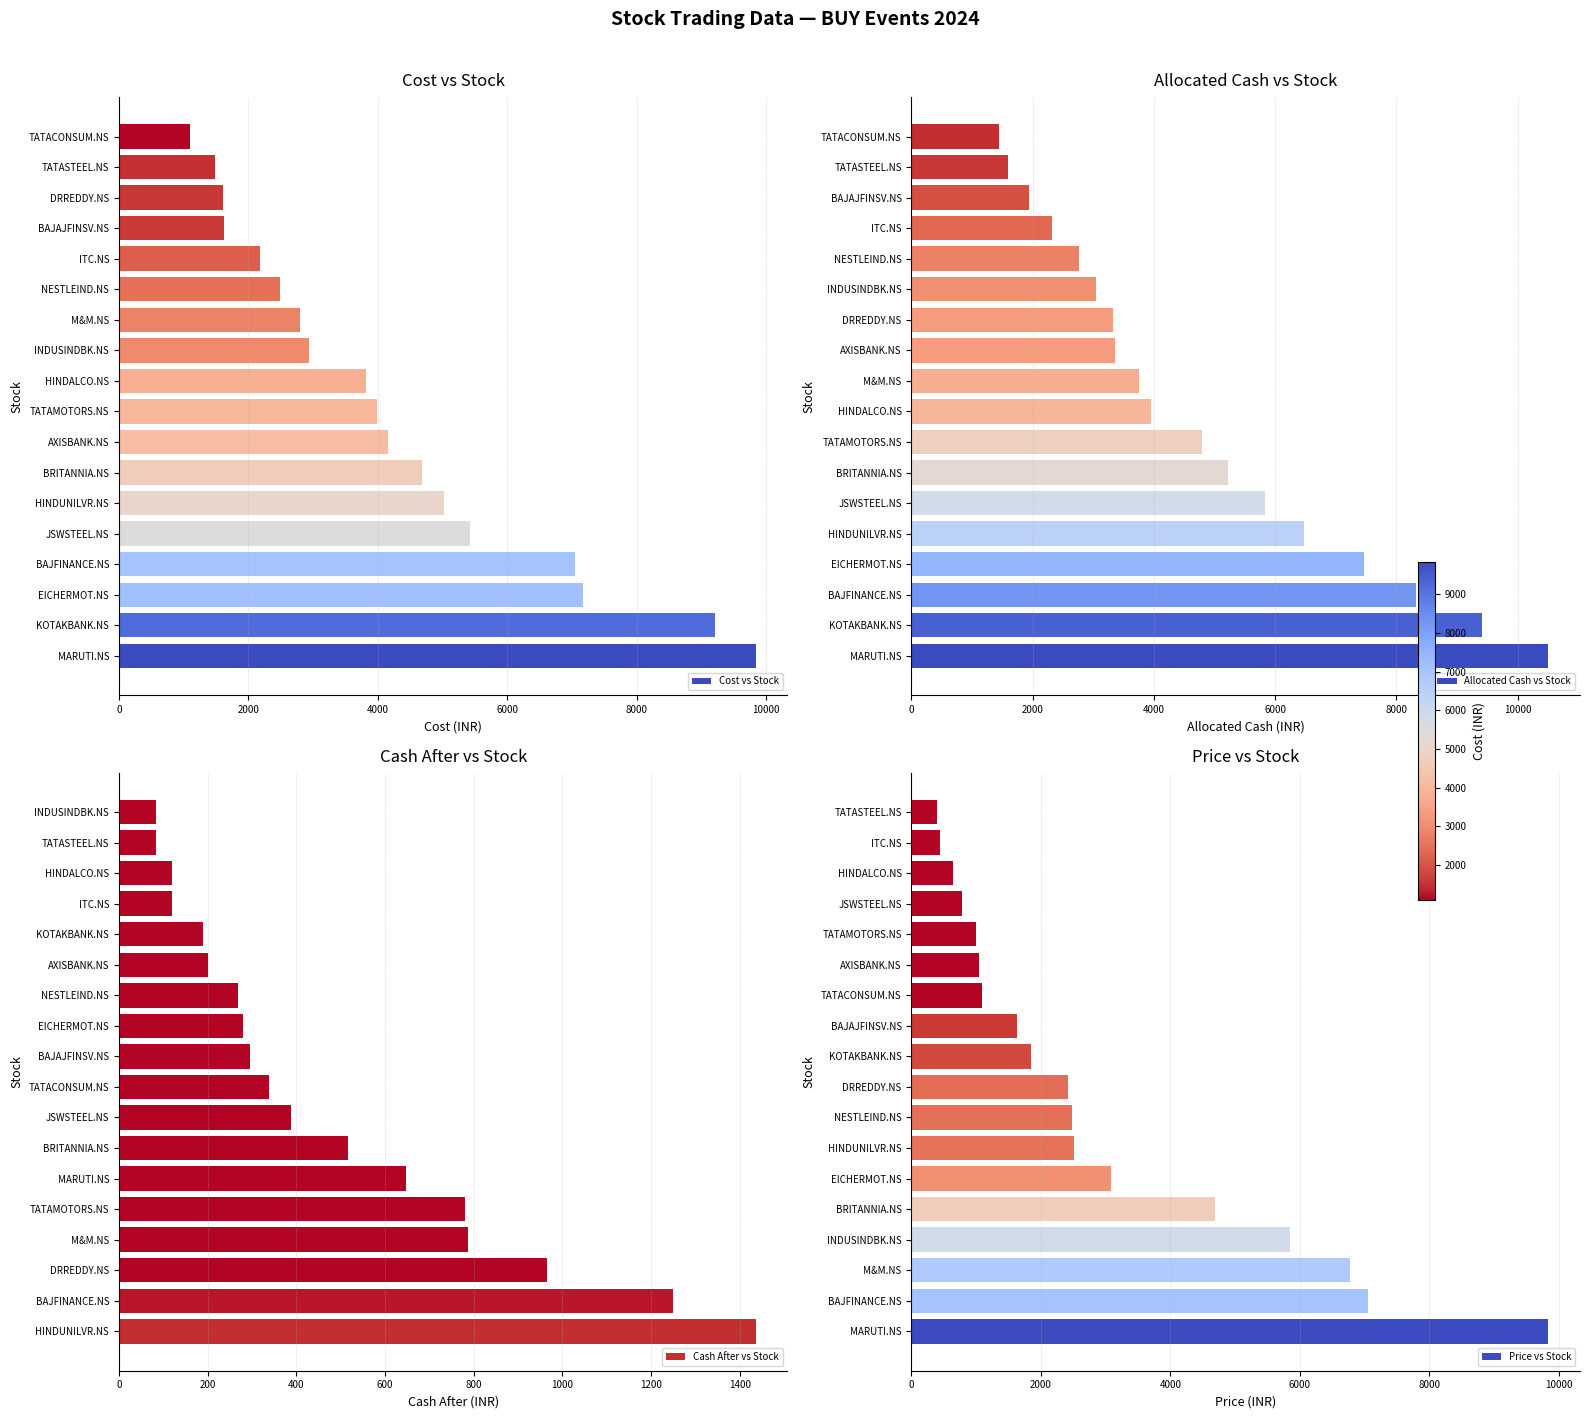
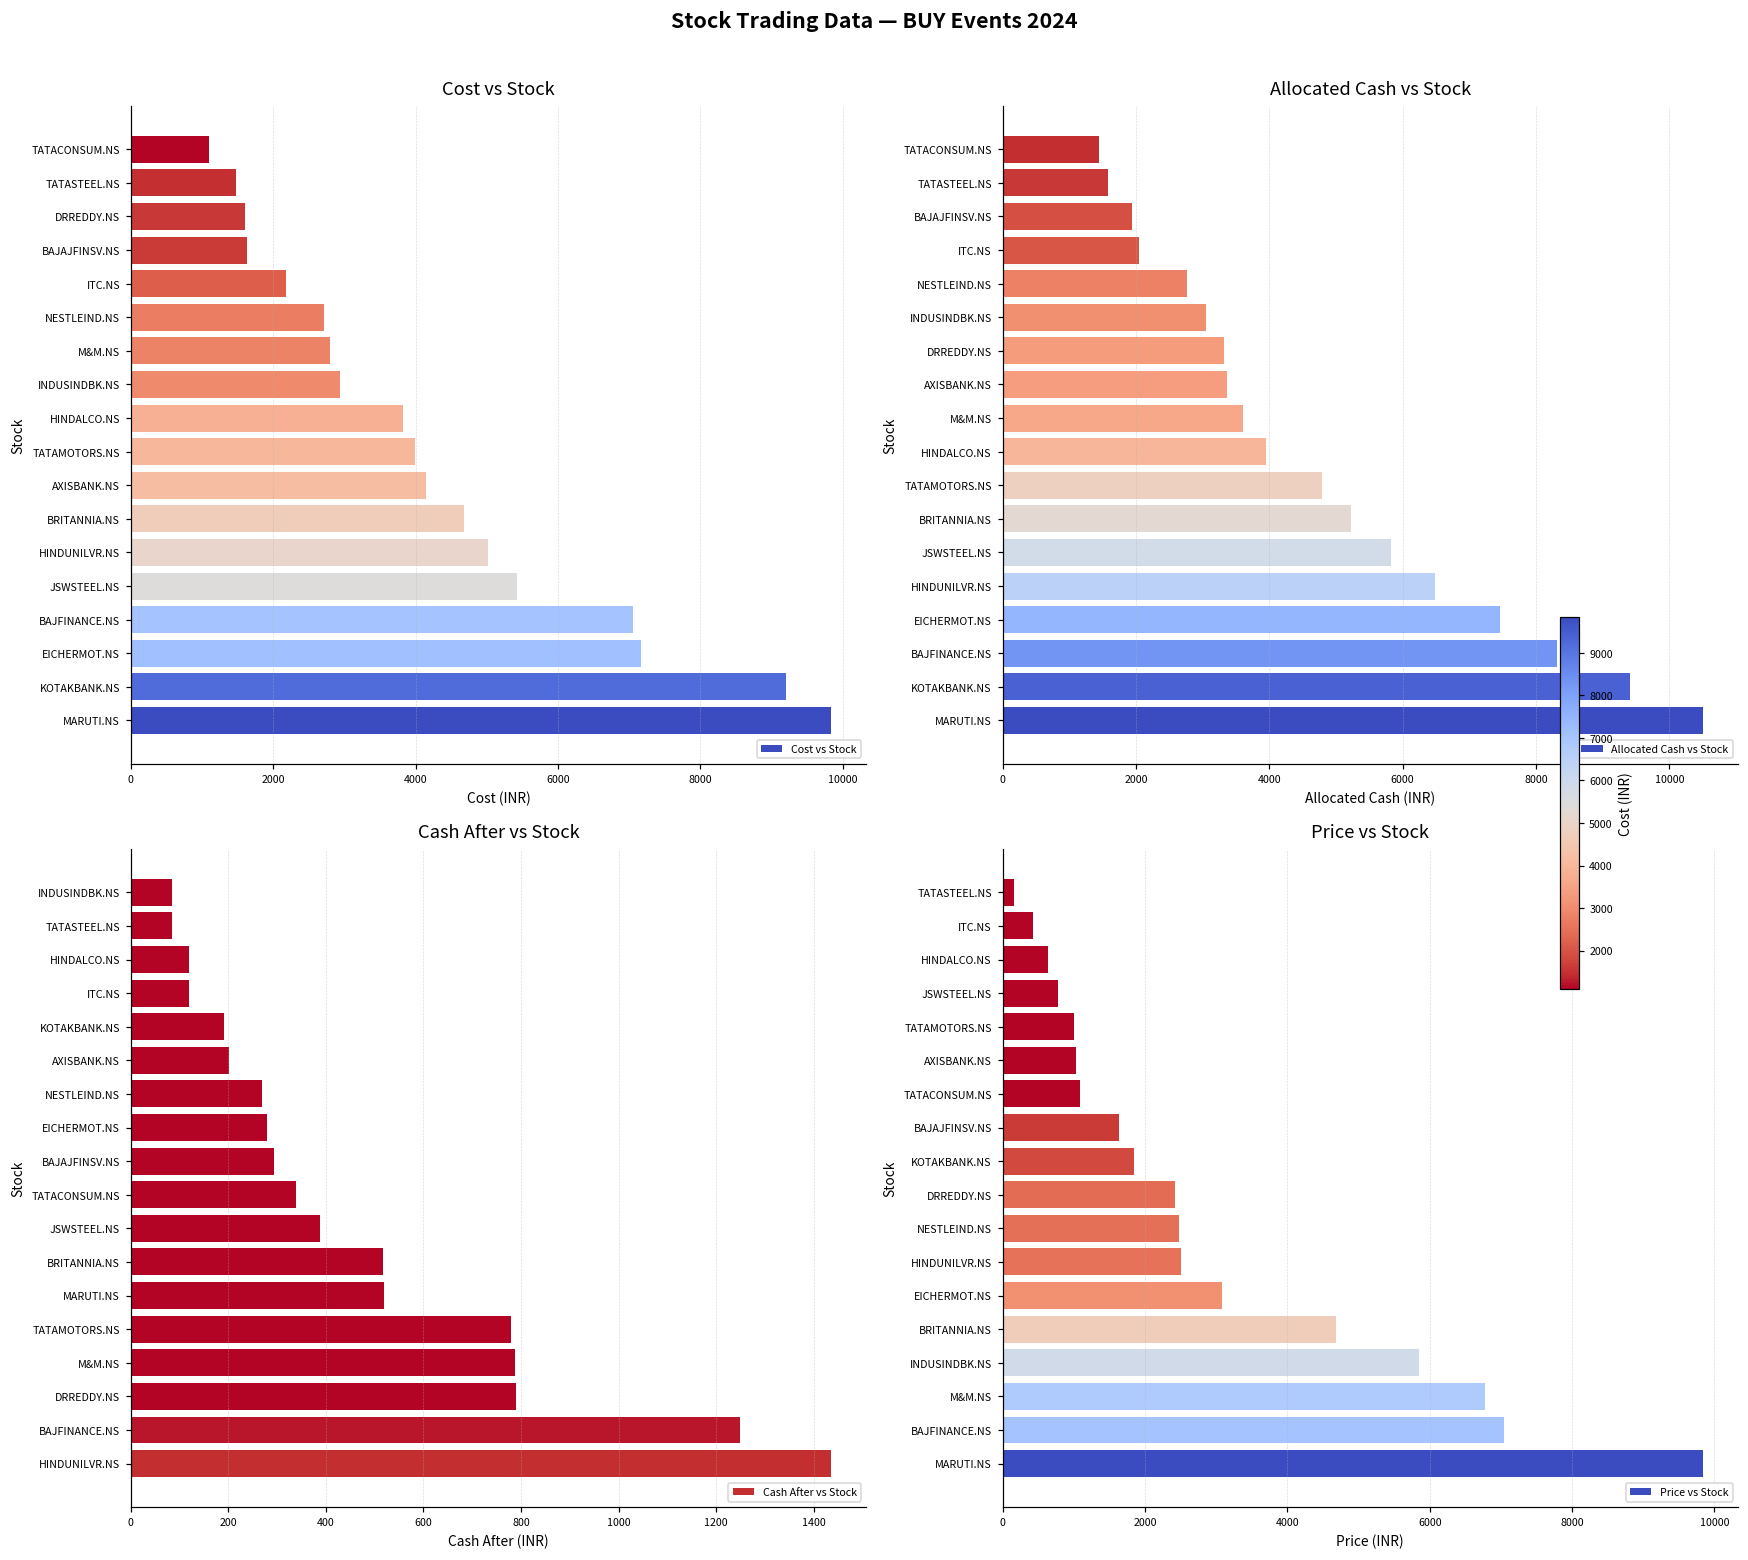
Cost vs Stock, NESTLEIND.NS: 2500 -> 2700
Allocated Cash vs Stock, ITC.NS: 2300 -> 2000
Allocated Cash vs Stock, M&M.NS: 3800 -> 3600
Cash After vs Stock, MARUTI.NS: 650 -> 520
Cash After vs Stock, DRREDDY.NS: 970 -> 790
Price vs Stock, TATASTEEL.NS: 400 -> 200
